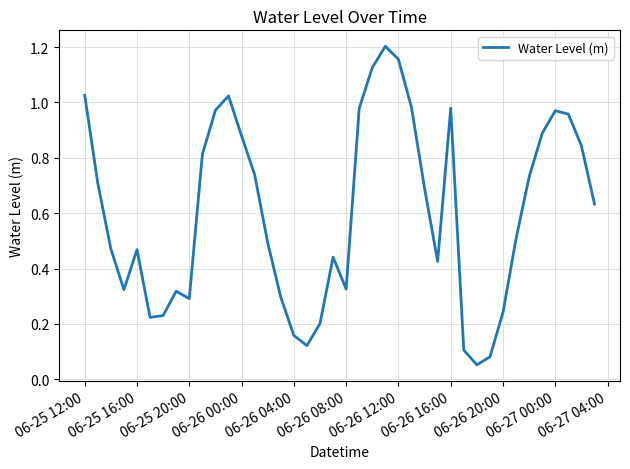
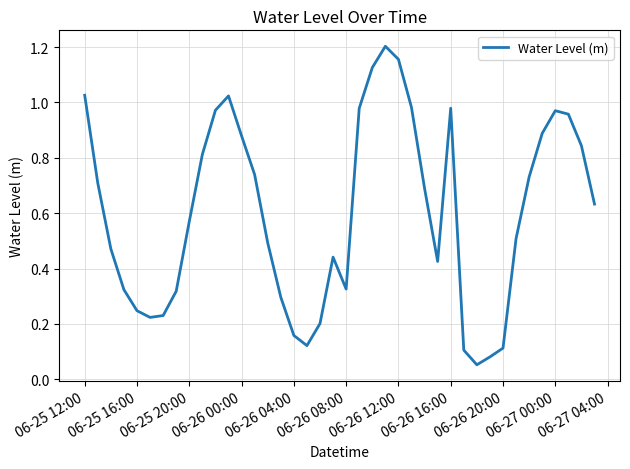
06-25 16:00: 0.47 -> 0.25
06-25 20:00: 0.29 -> 0.57
06-26 20:00: 0.24 -> 0.11
